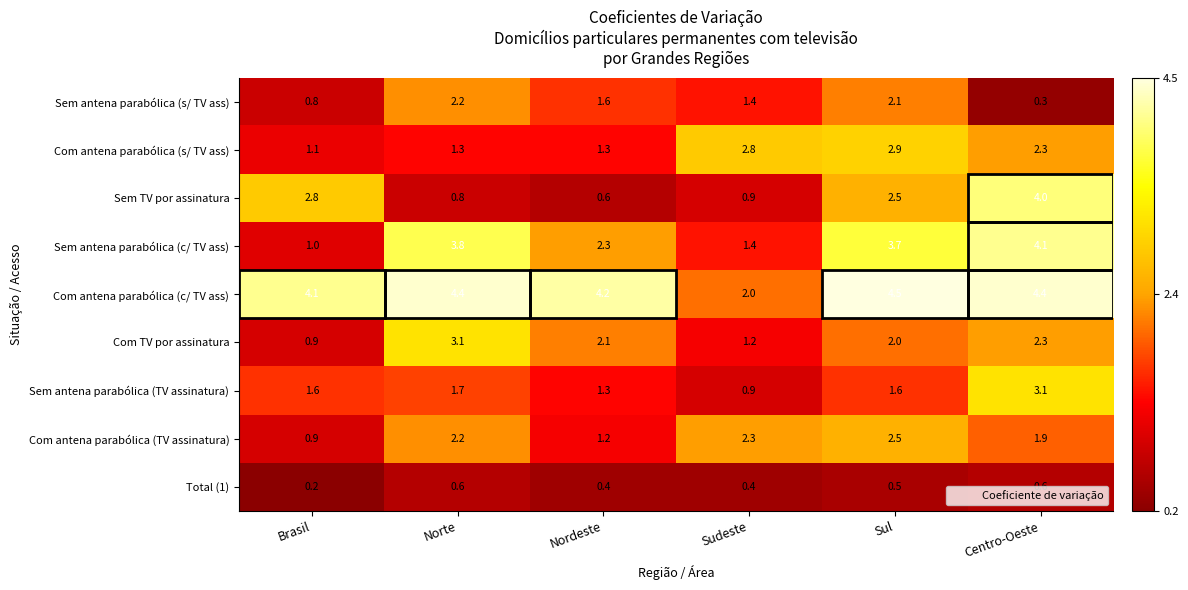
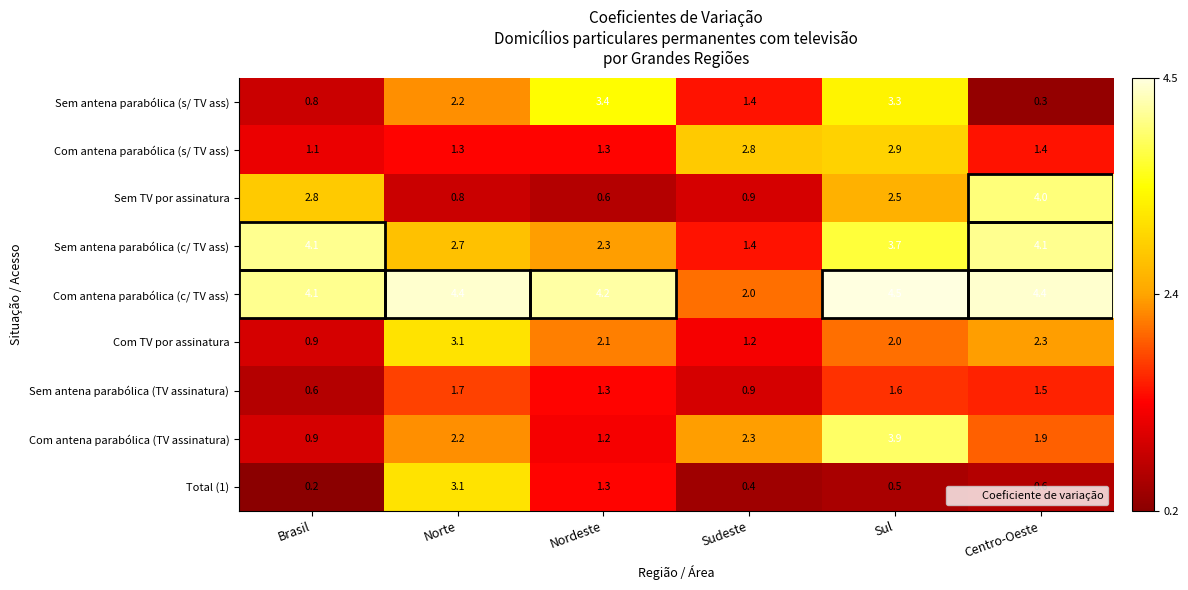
Sem antena parabólica (s/ TV ass), Nordeste: 1.6 -> 3.4
Sem antena parabólica (s/ TV ass), Sul: 2.1 -> 3.3
Com antena parabólica (s/ TV ass), Centro-Oeste: 2.3 -> 1.4
Sem antena parabólica (c/ TV ass), Brasil: 1.0 -> 4.1
Sem antena parabólica (c/ TV ass), Norte: 3.8 -> 2.7
Sem antena parabólica (TV assinatura), Brasil: 1.6 -> 0.6
Sem antena parabólica (TV assinatura), Centro-Oeste: 3.1 -> 1.5
Com antena parabólica (TV assinatura), Sul: 2.5 -> 3.9
Total (1), Norte: 0.6 -> 3.1
Total (1), Nordeste: 0.4 -> 1.3
